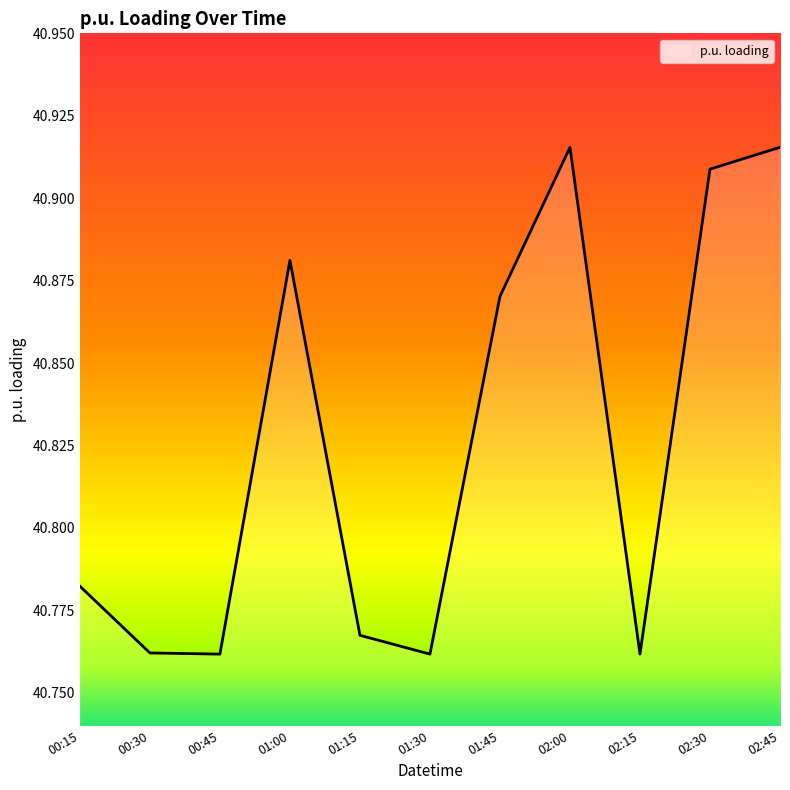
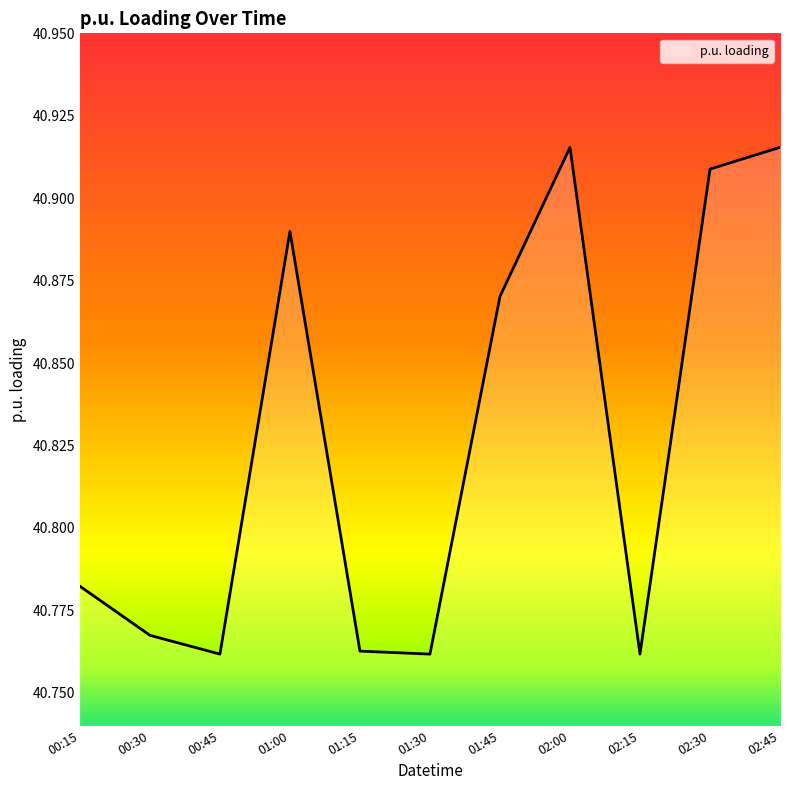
00:30: 40.762 -> 40.767
01:00: 40.881 -> 40.890
01:15: 40.767 -> 40.763
